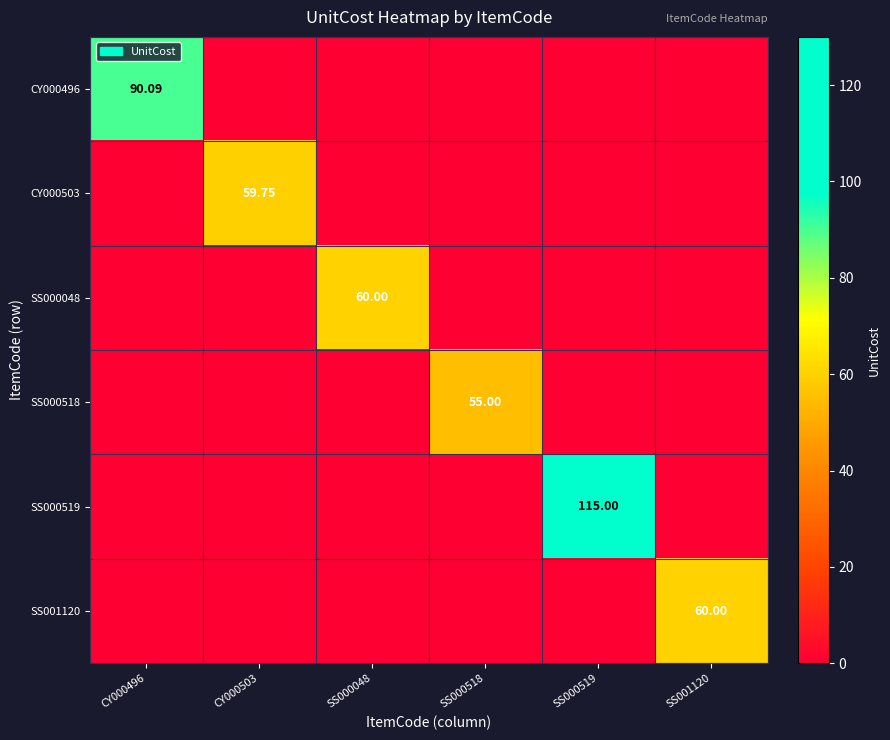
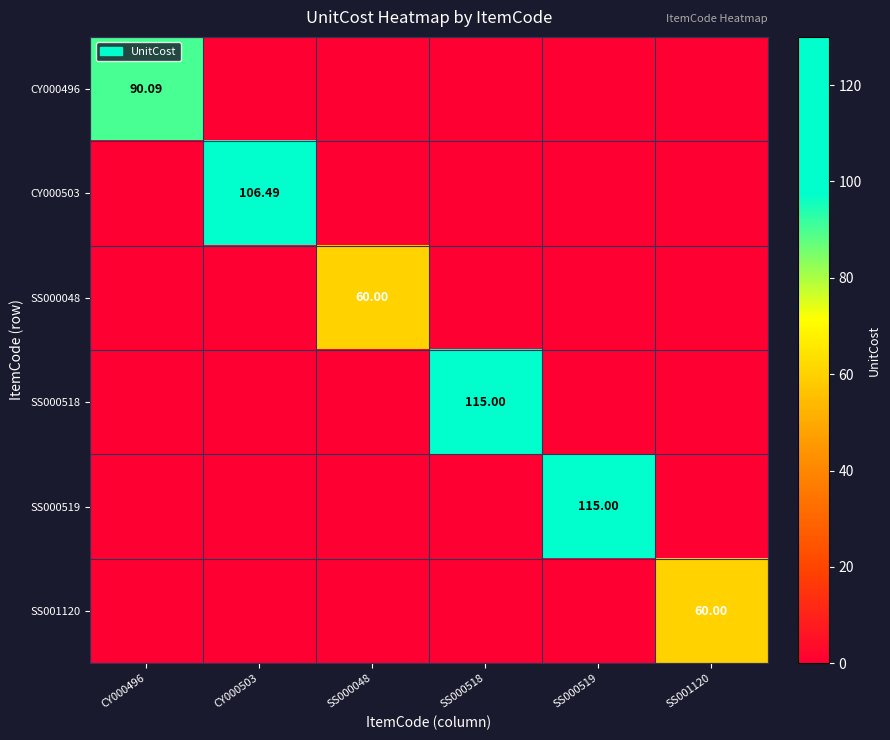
CY000503, CY000503: 59.75 -> 106.49
SS000518, SS000518: 55.00 -> 115.00
